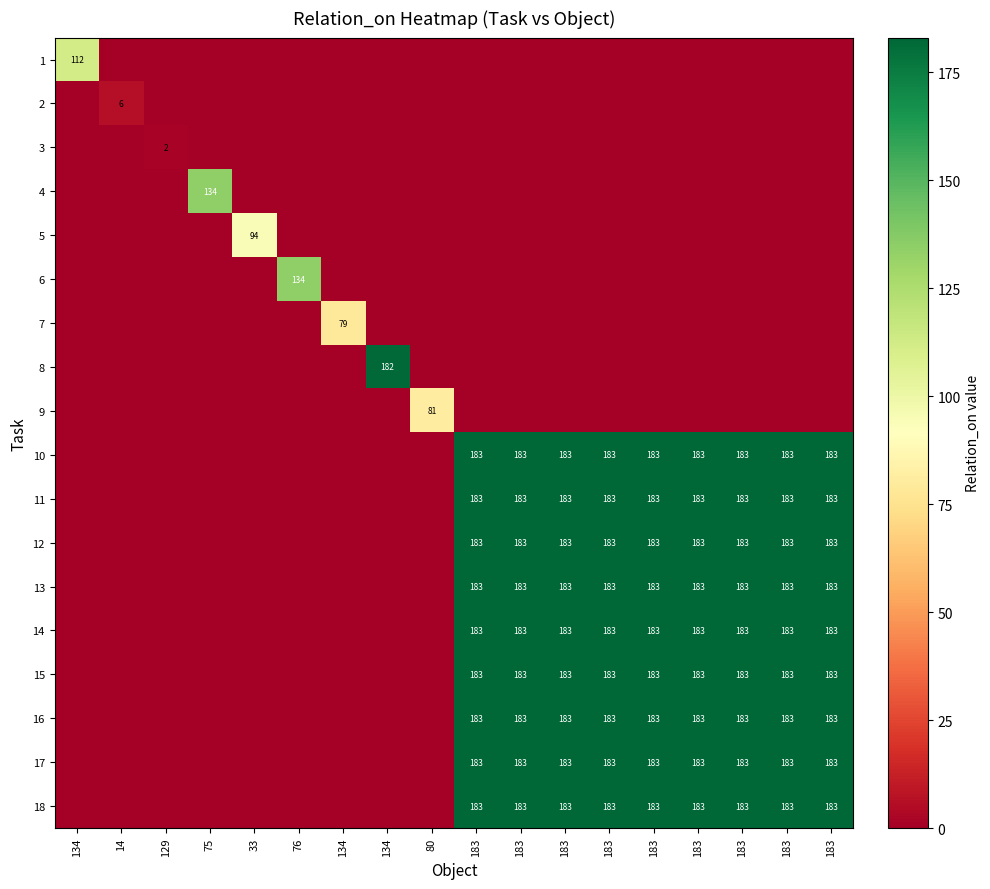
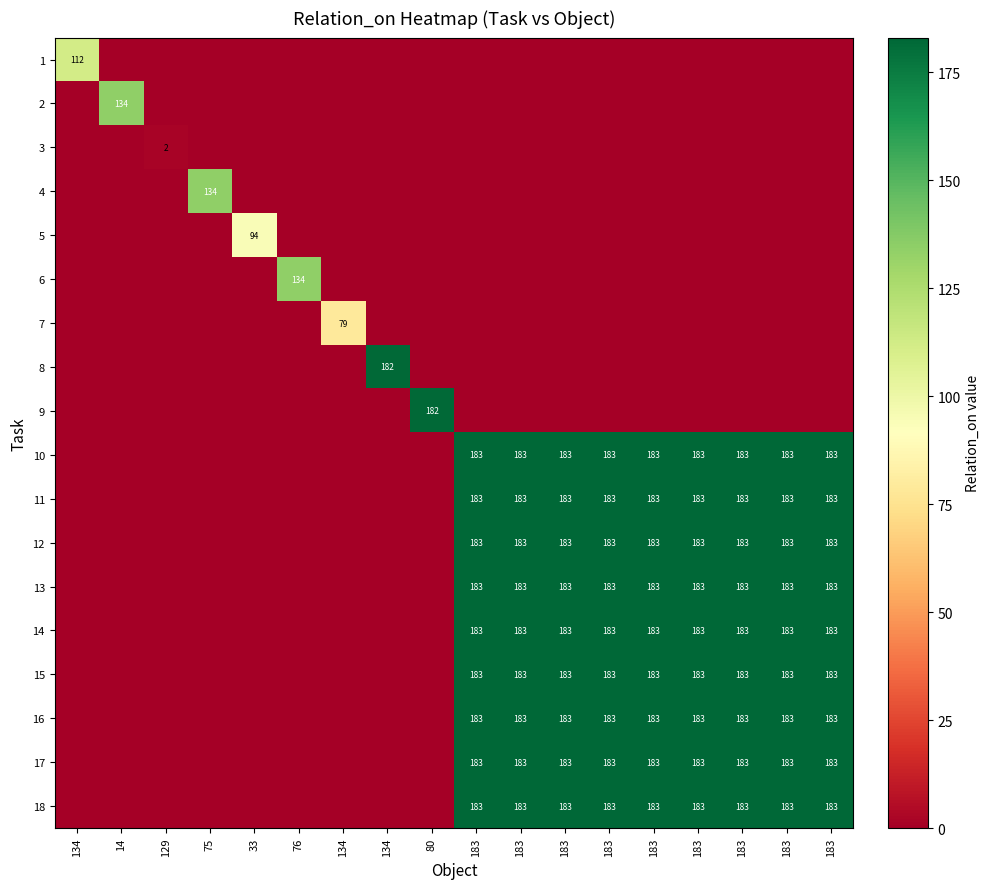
2, 14: 6 -> 134
9, 80: 81 -> 182
